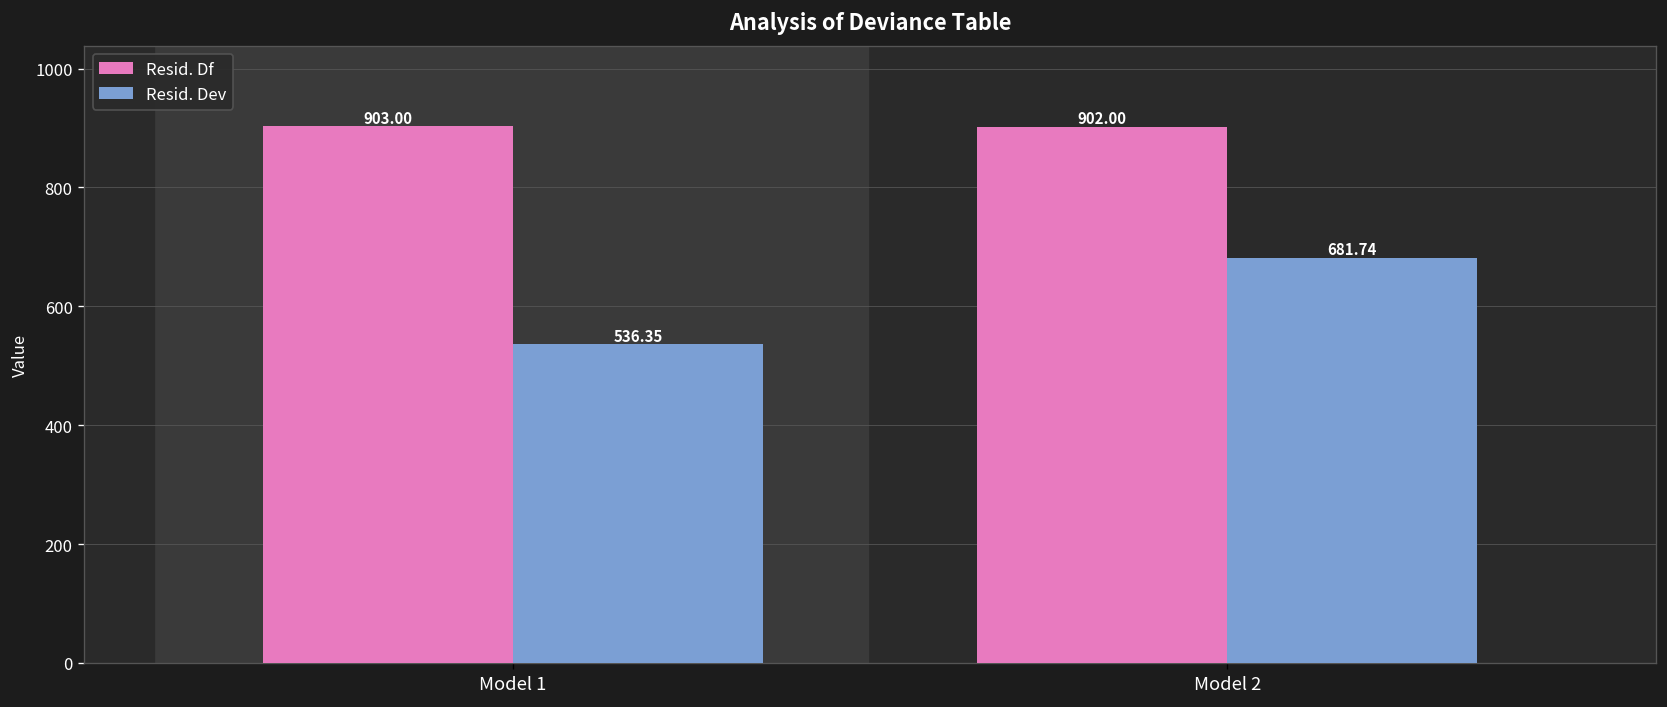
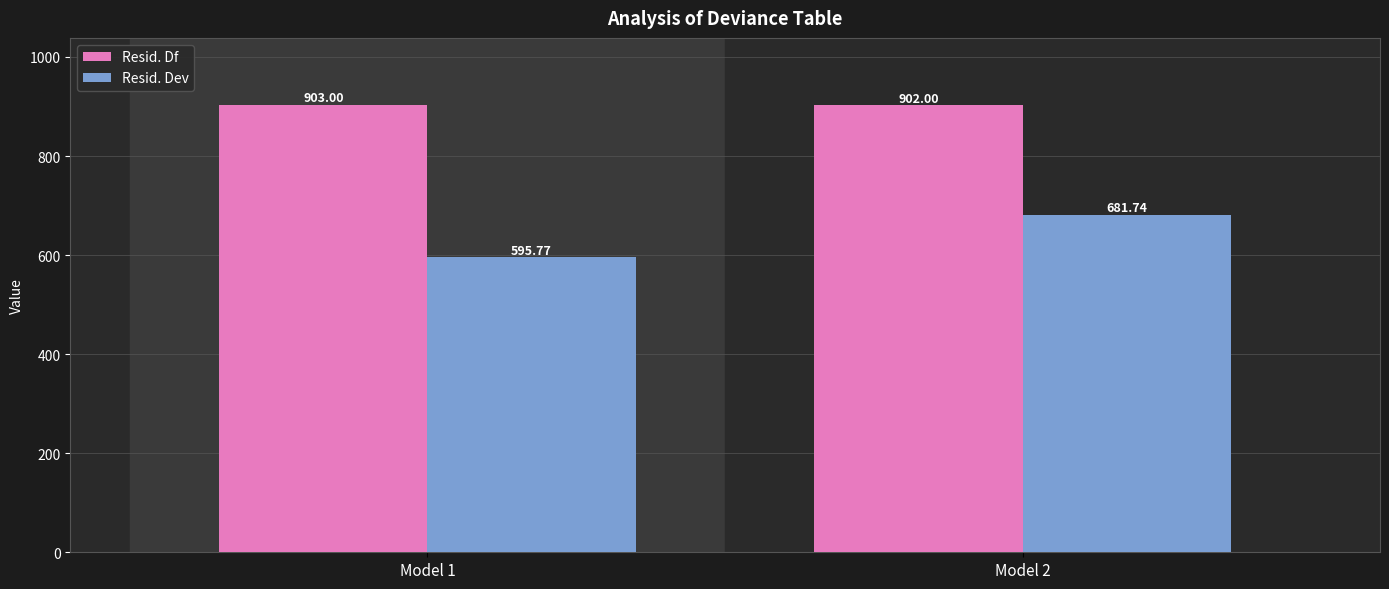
Resid. Dev, Model 1: 536.35 -> 595.77
